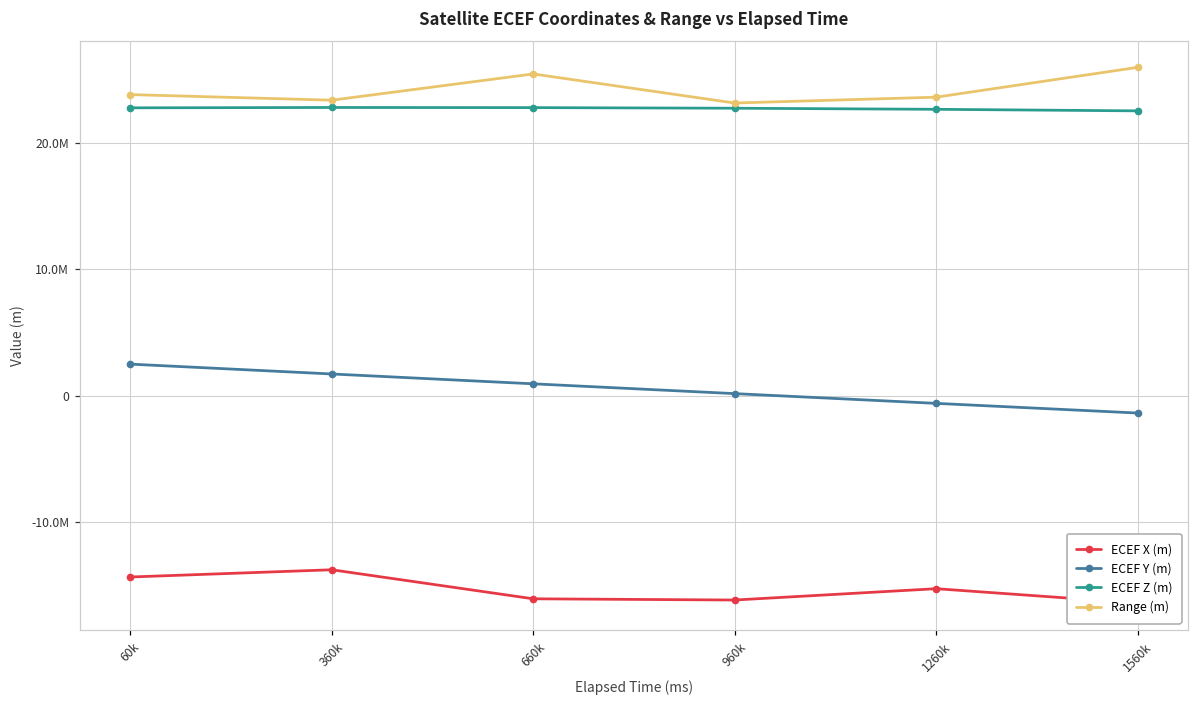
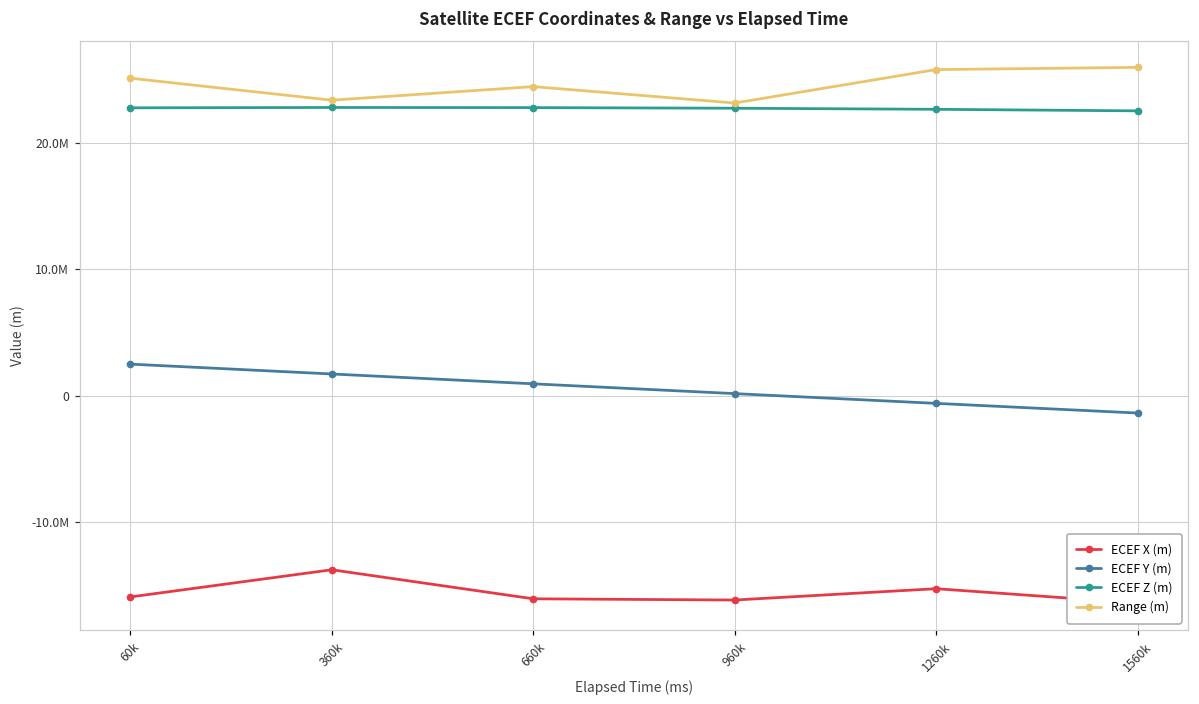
ECEF X (m), 60k: -14300000 -> -15900000
Range (m), 60k: 23800000 -> 25100000
Range (m), 660k: 25500000 -> 24500000
Range (m), 1260k: 23600000 -> 25800000
